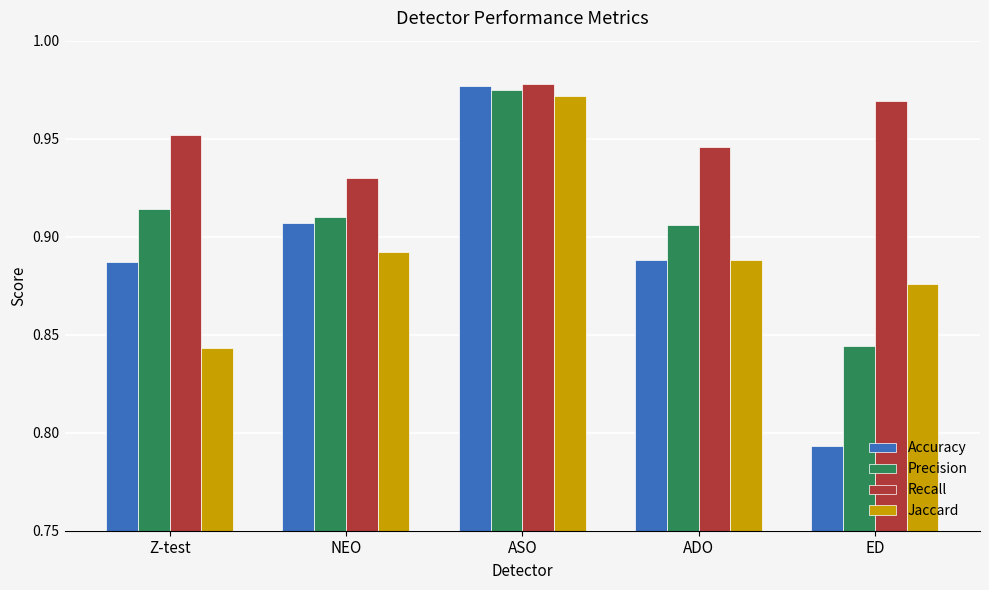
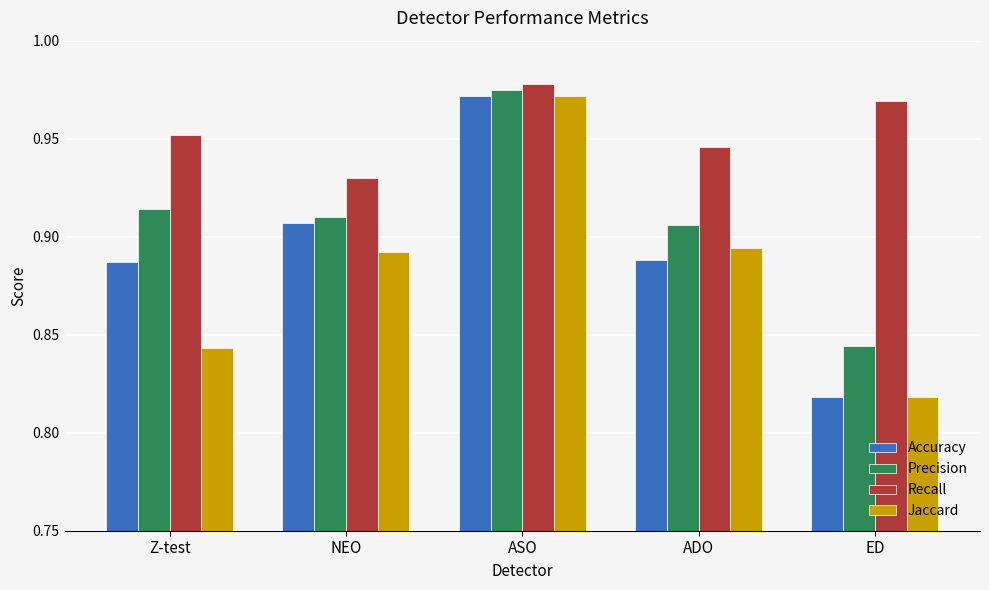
Accuracy, ASO: 0.977 -> 0.972
Jaccard, ADO: 0.888 -> 0.894
Accuracy, ED: 0.793 -> 0.818
Jaccard, ED: 0.876 -> 0.818
